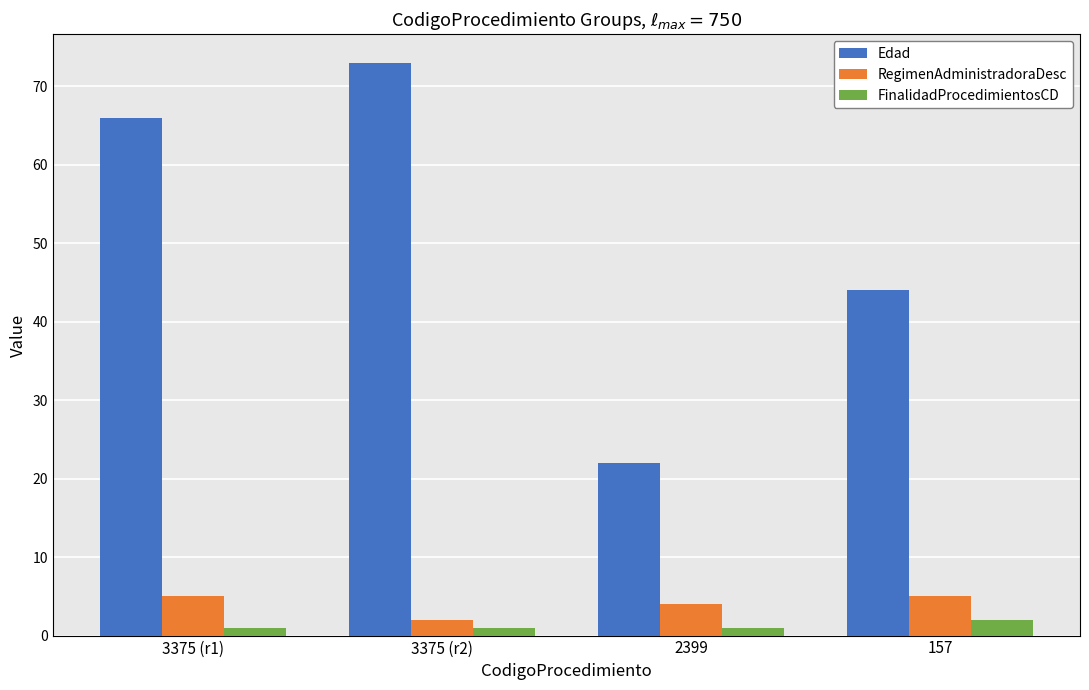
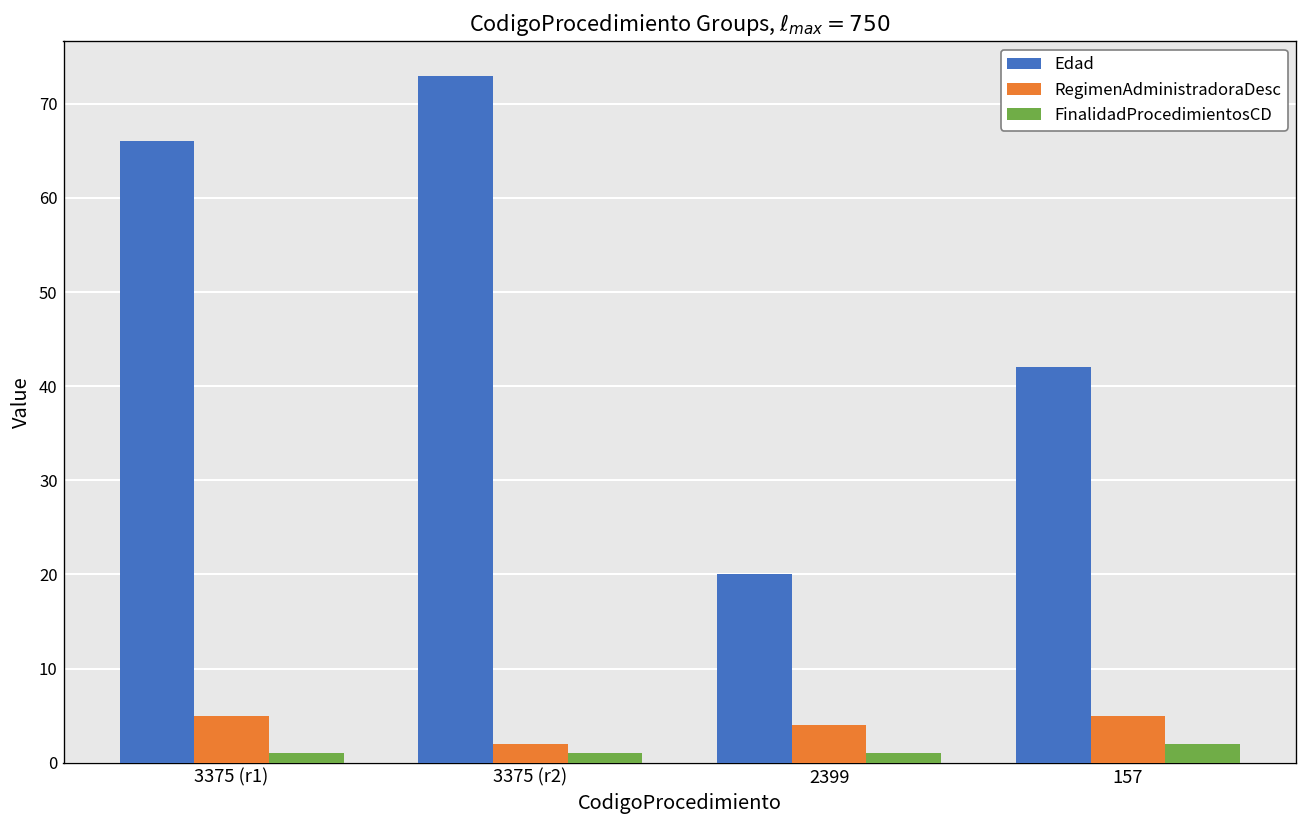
Edad, 2399: 22 -> 20
Edad, 157: 44 -> 42
